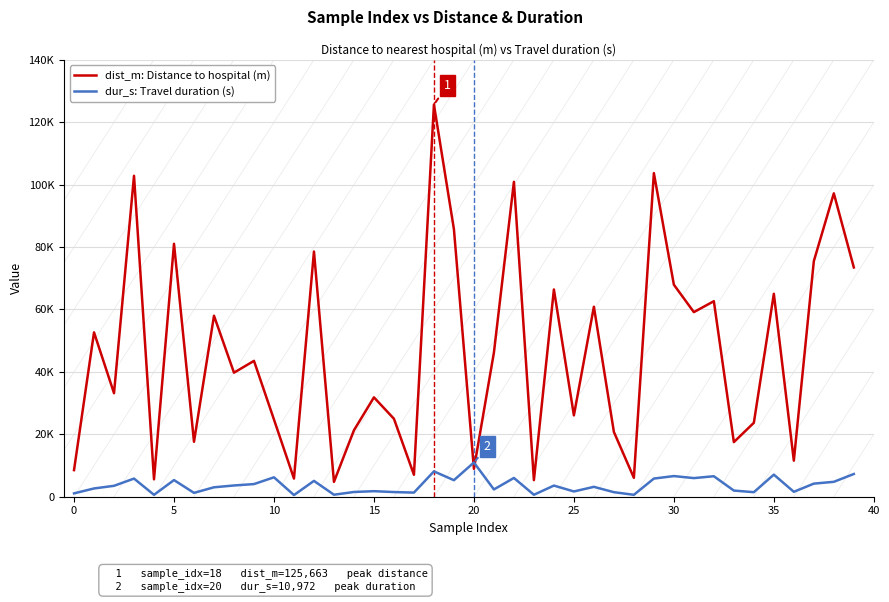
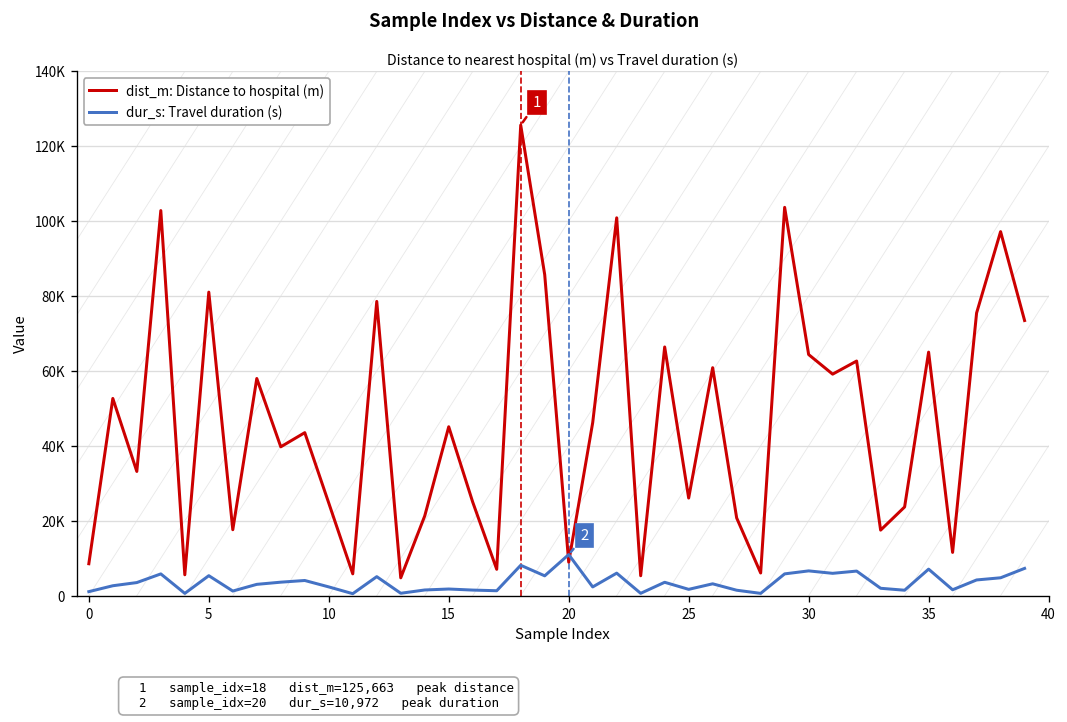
dur_s: Travel duration (s), 10: 6000 -> 2000
dist_m: Distance to hospital (m), 15: 32000 -> 45000
dist_m: Distance to hospital (m), 30: 68000 -> 64000
